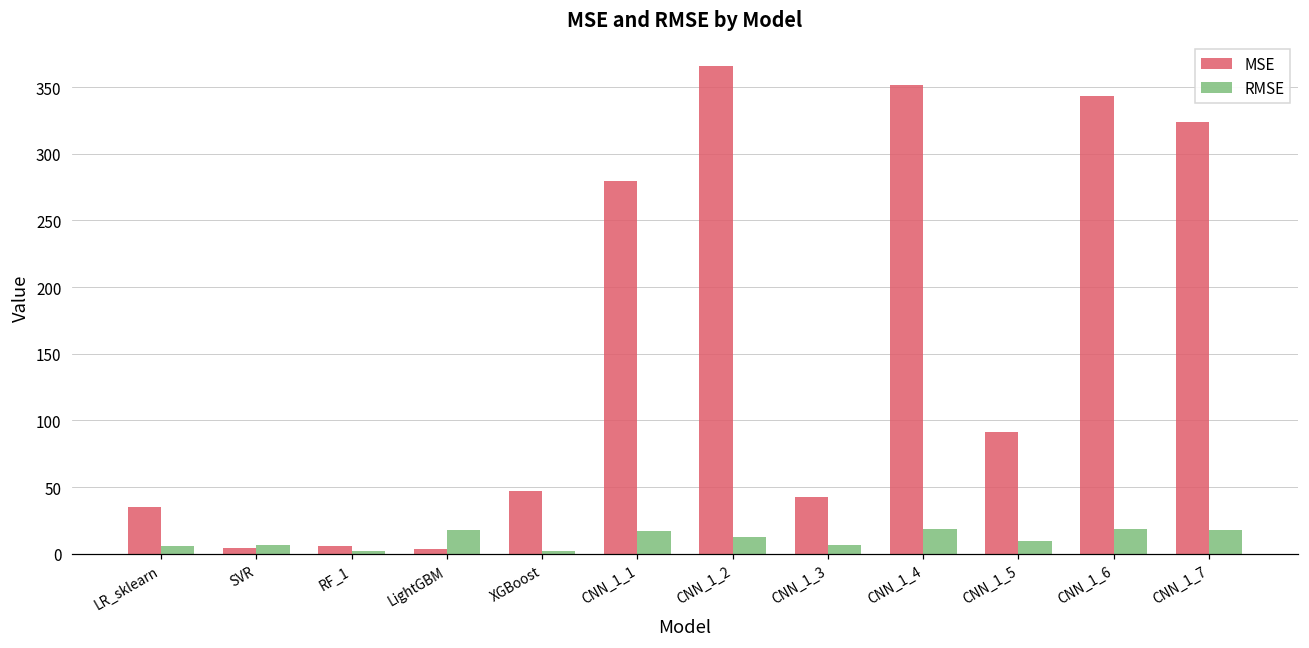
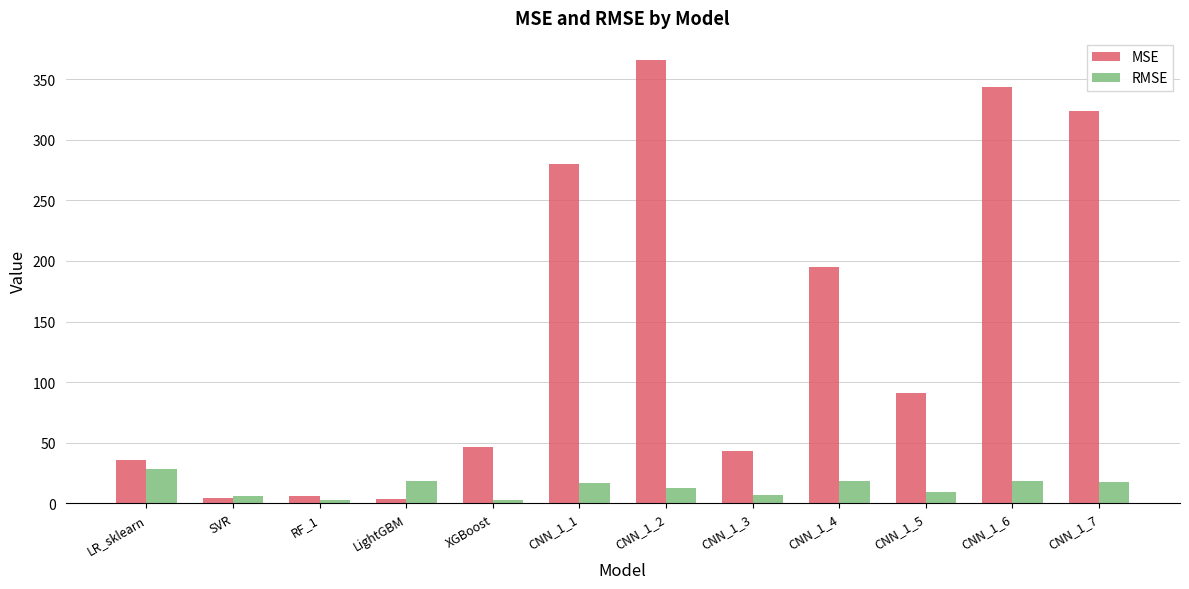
RMSE, LR_sklearn: 6 -> 28
MSE, CNN_1_4: 352 -> 195
